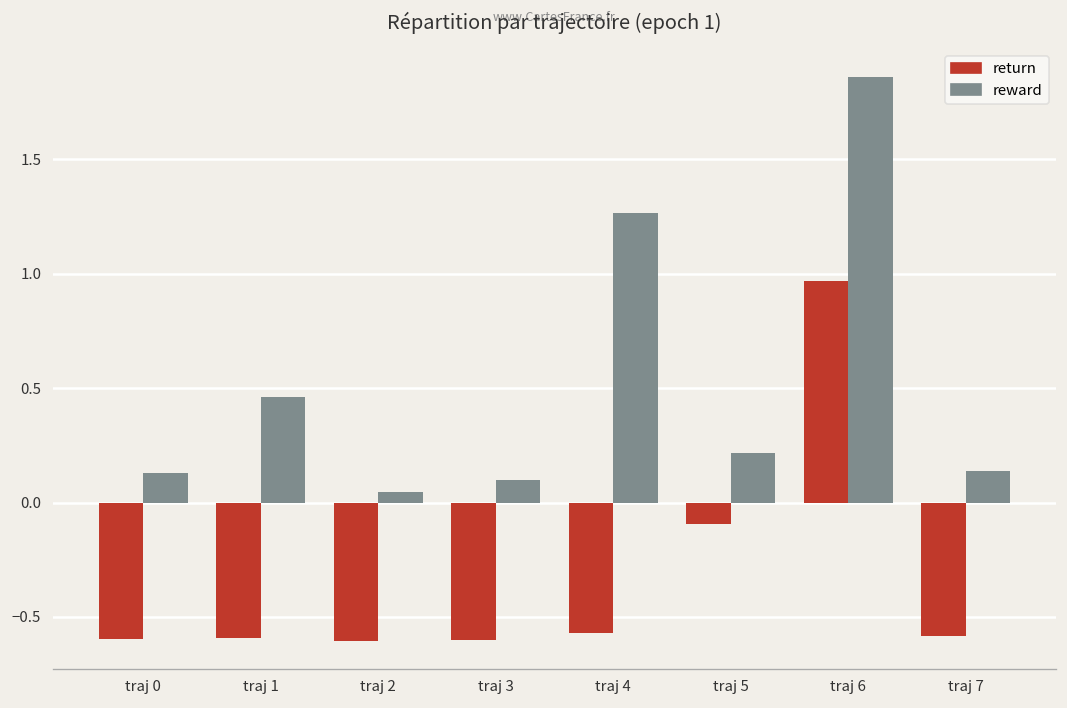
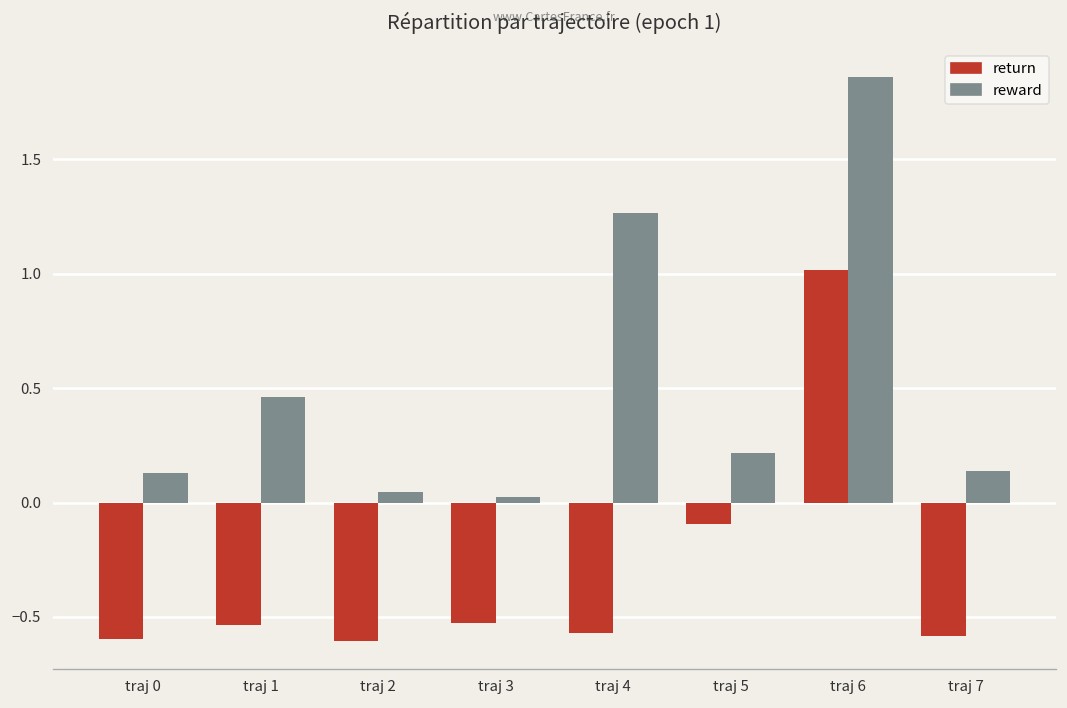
return, traj 1: -0.59 -> -0.54
return, traj 3: -0.60 -> -0.53
reward, traj 3: 0.10 -> 0.02
return, traj 6: 0.97 -> 1.02
